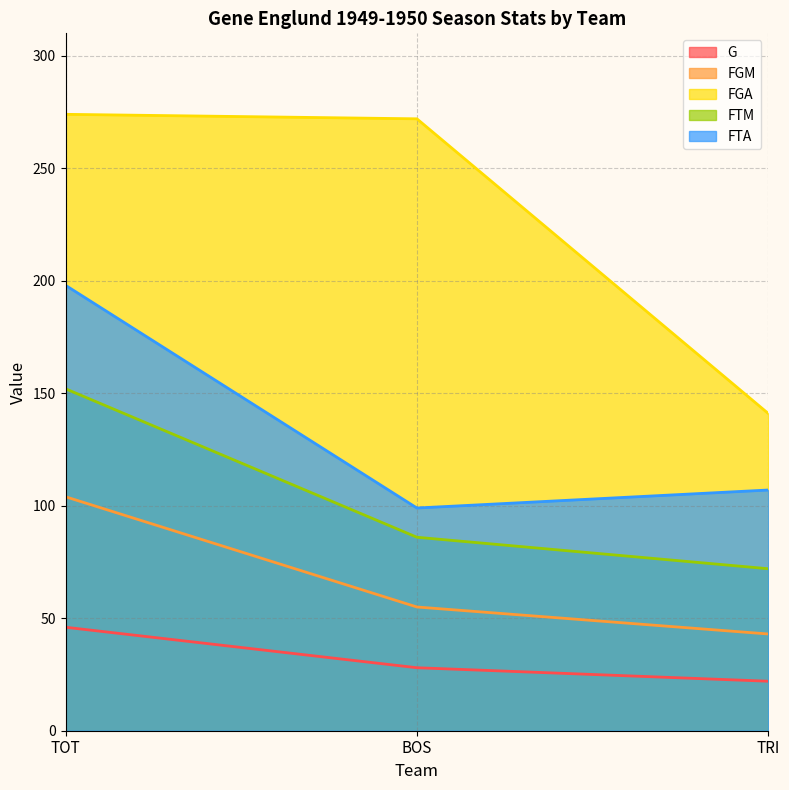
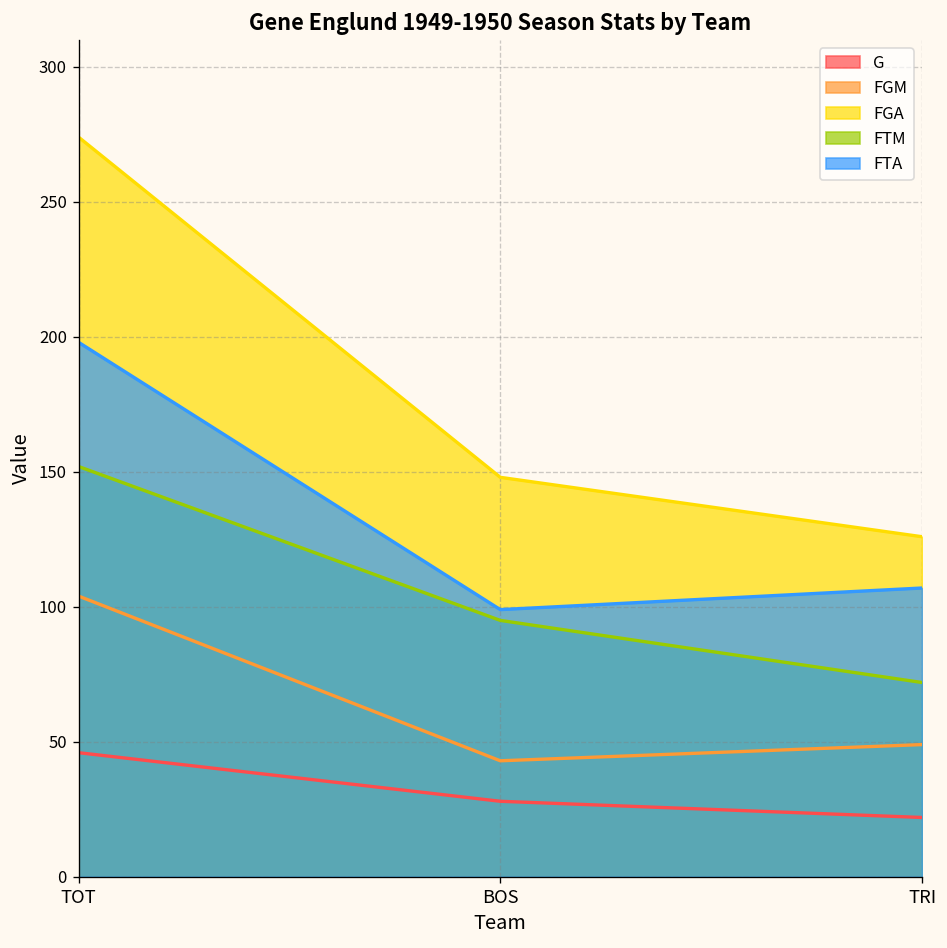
FGM, BOS: 55 -> 43
FGA, BOS: 272 -> 148
FTM, BOS: 86 -> 95
FGM, TRI: 43 -> 49
FGA, TRI: 141 -> 126
